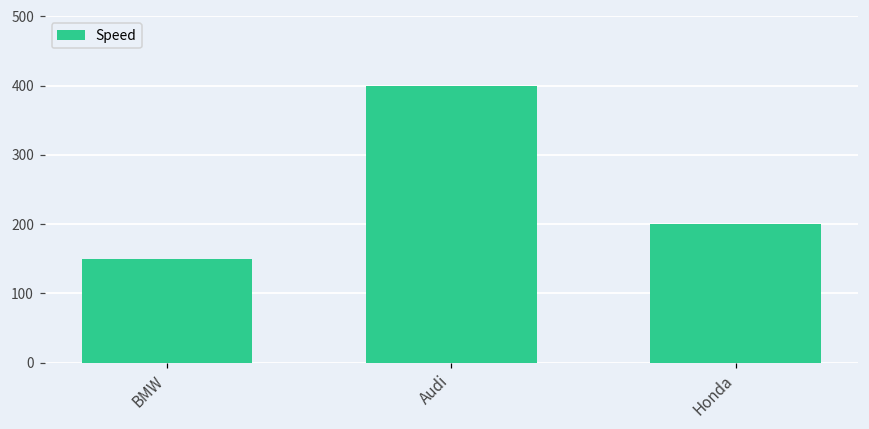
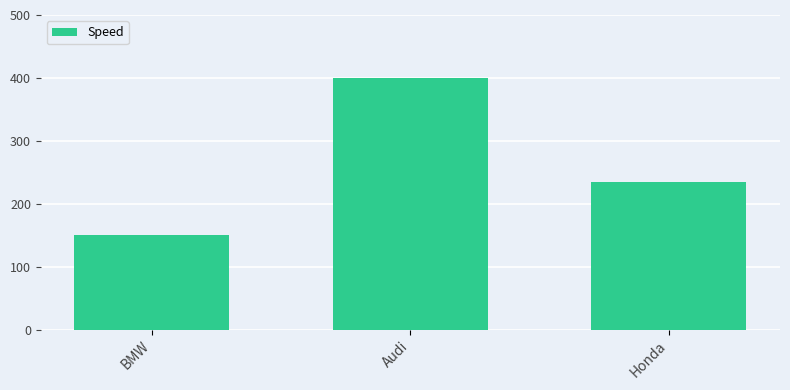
Honda: 200 -> 240
